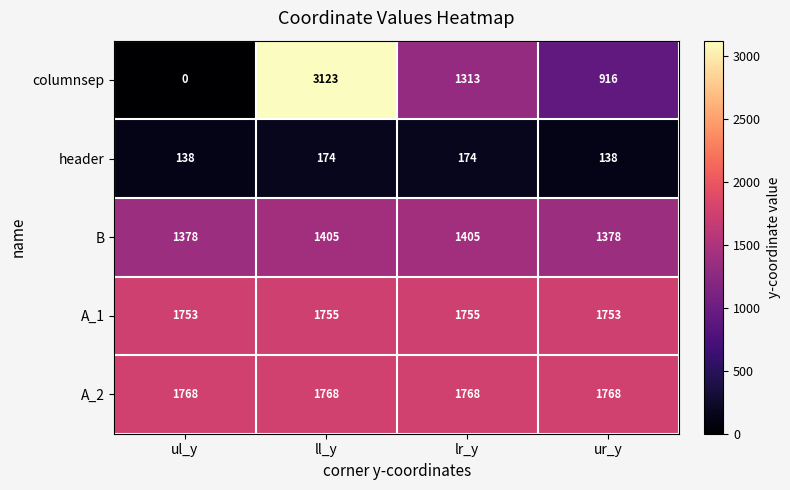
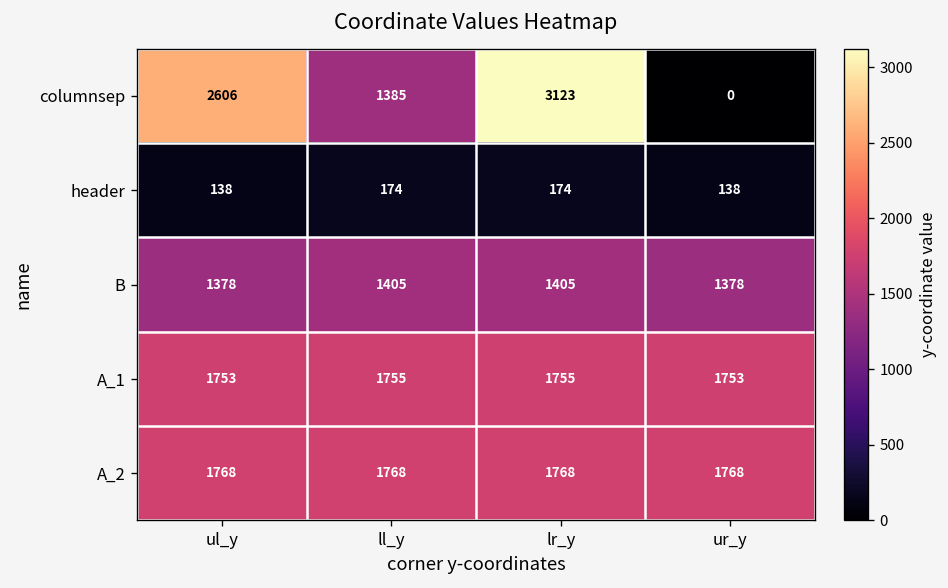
columnsep, ul_y: 0 -> 2606
columnsep, ll_y: 3123 -> 1385
columnsep, lr_y: 1313 -> 3123
columnsep, ur_y: 916 -> 0
